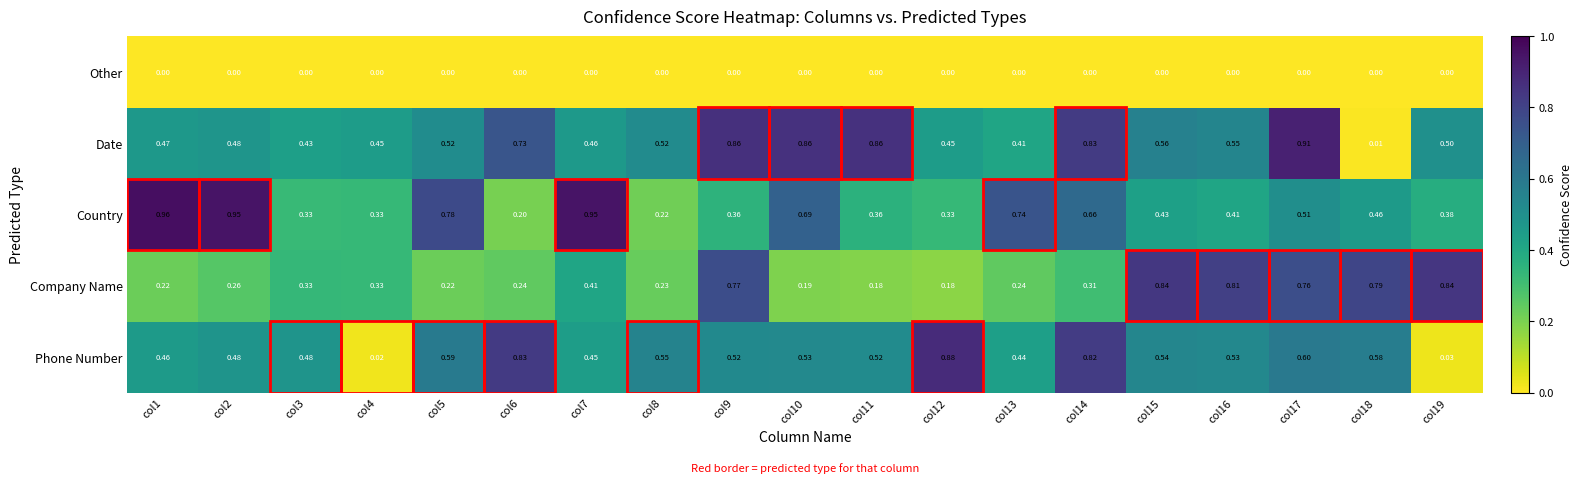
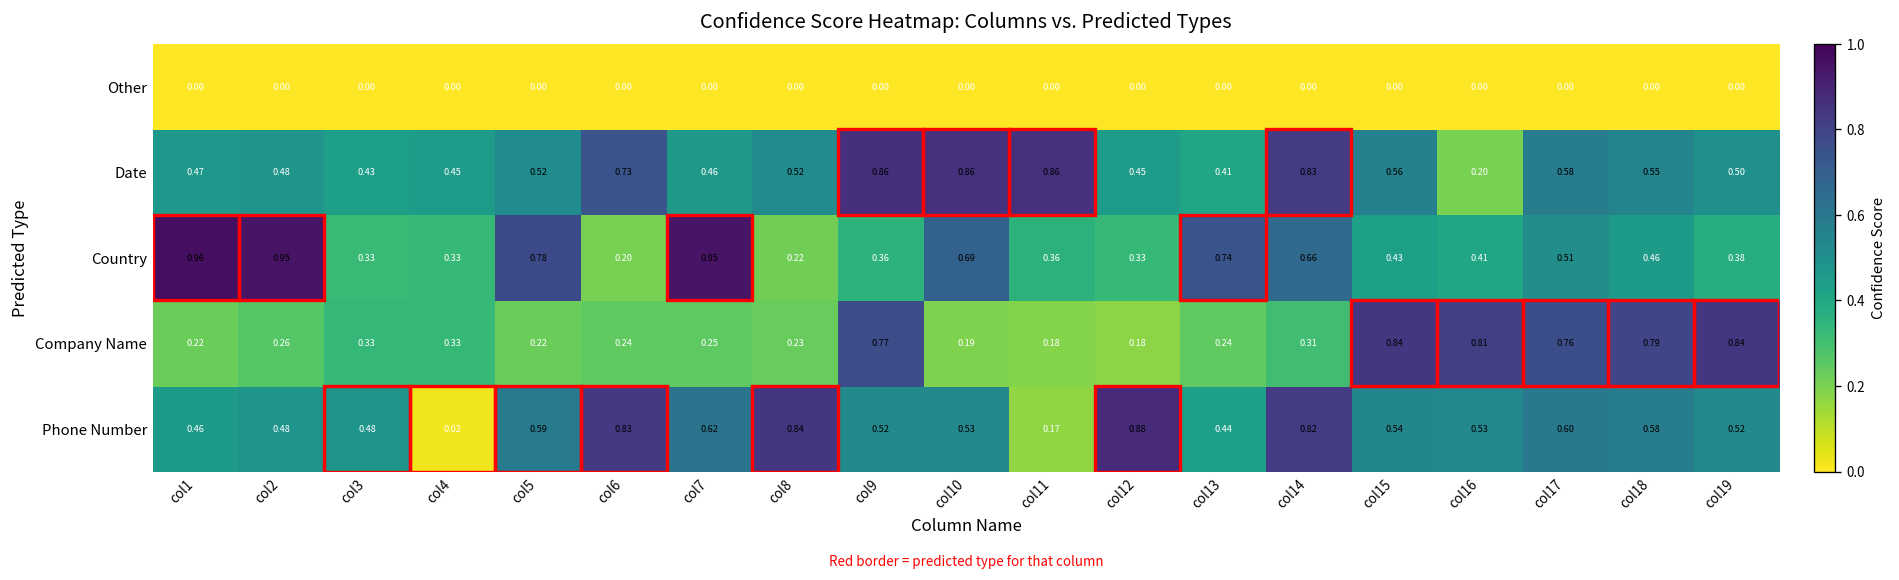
Date, col16: 0.55 -> 0.20
Date, col17: 0.91 -> 0.58
Date, col18: 0.01 -> 0.55
Company Name, col7: 0.41 -> 0.25
Phone Number, col7: 0.45 -> 0.62
Phone Number, col8: 0.55 -> 0.84
Phone Number, col11: 0.52 -> 0.17
Phone Number, col19: 0.03 -> 0.52
